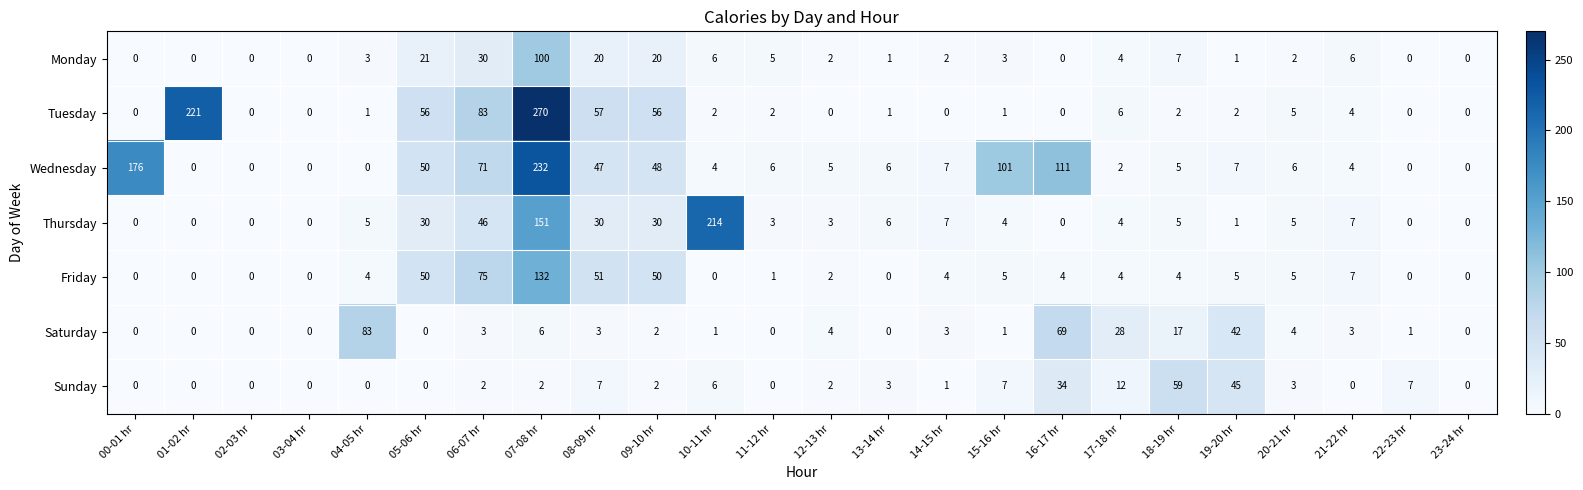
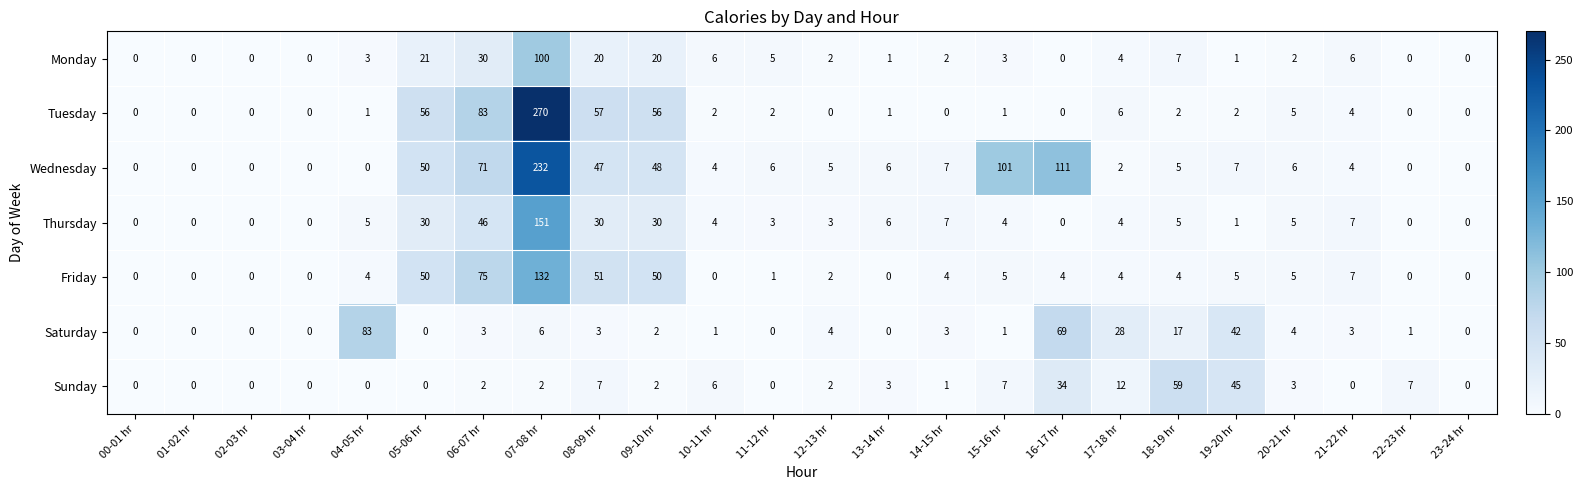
Tuesday, 01-02 hr: 221 -> 0
Wednesday, 00-01 hr: 176 -> 0
Thursday, 10-11 hr: 214 -> 4
